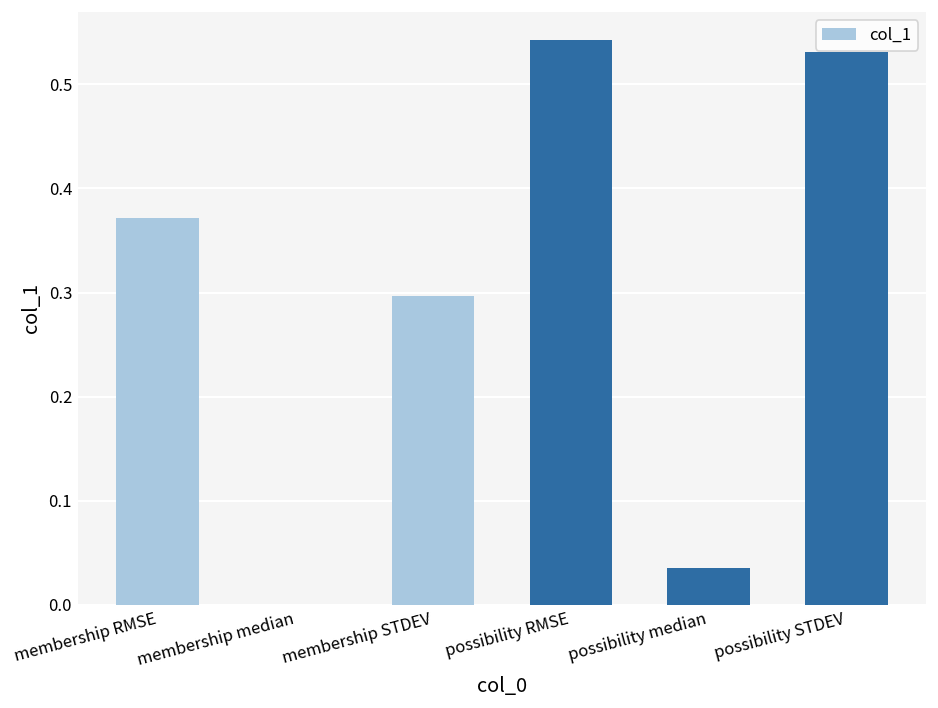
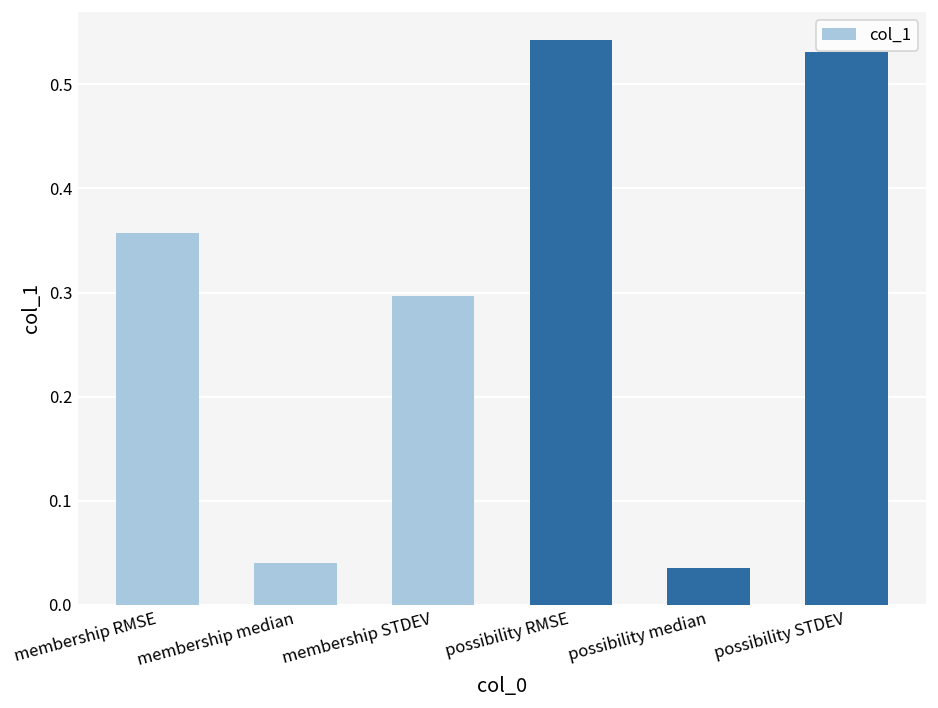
membership RMSE: 0.37 -> 0.36
membership median: 0.00 -> 0.04
